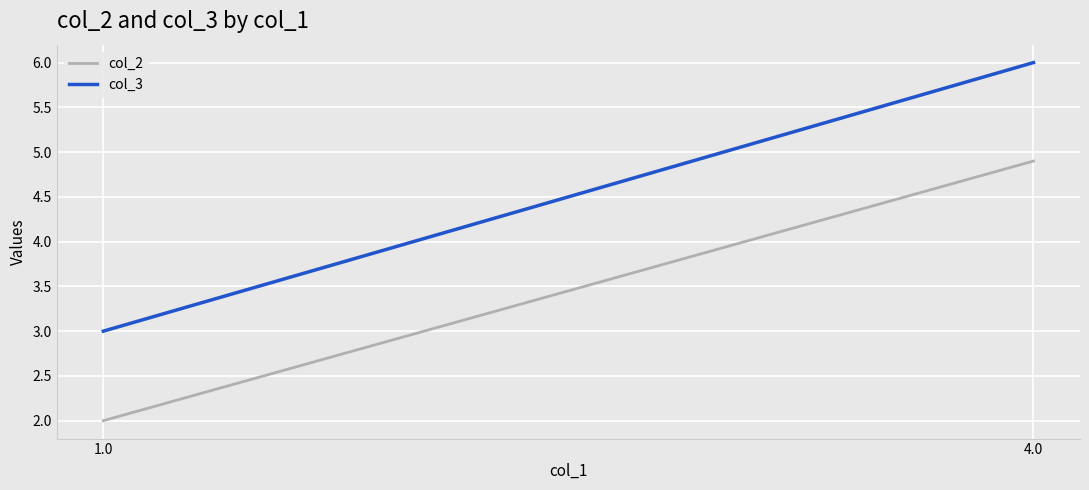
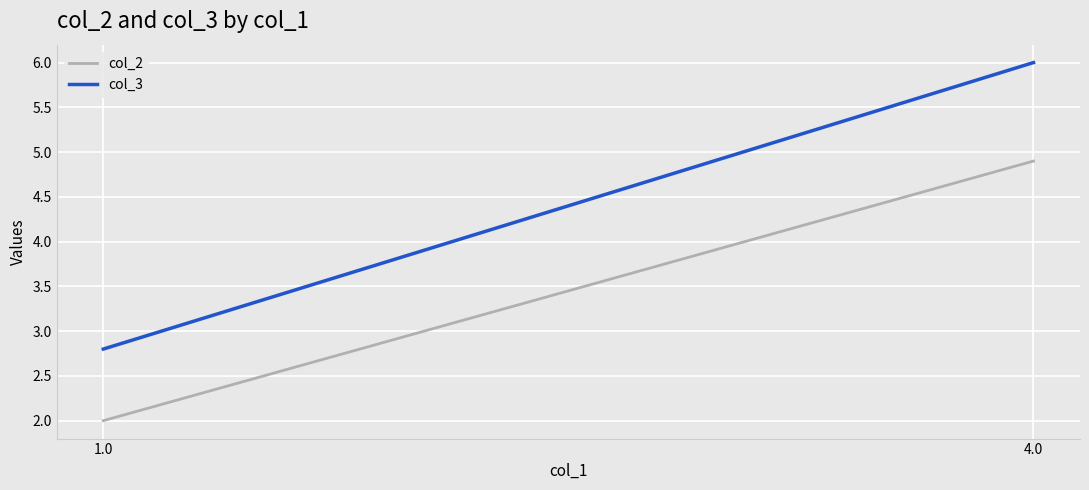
col_3, 1.0: 3.0 -> 2.8
